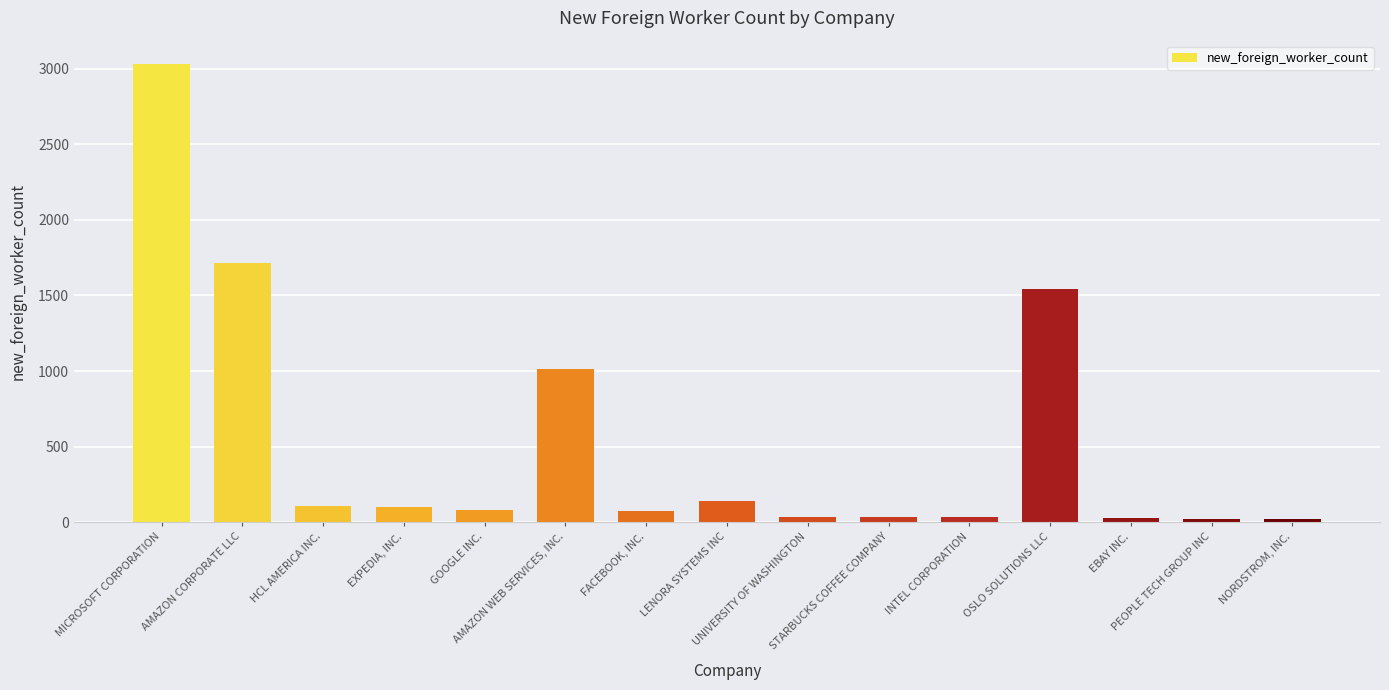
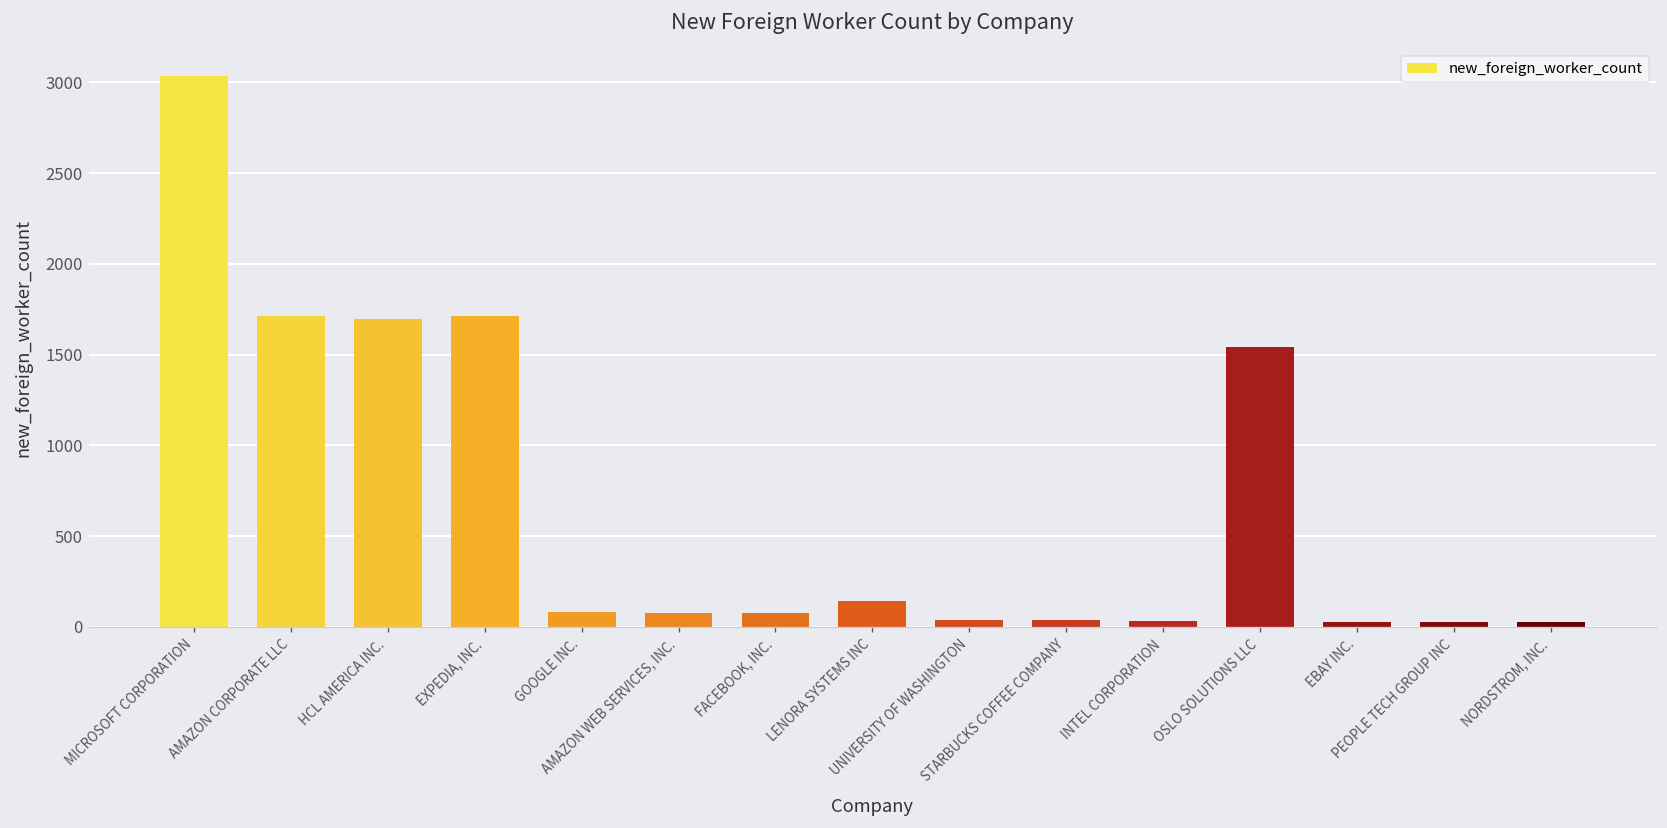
HCL AMERICA INC.: 110 -> 1700
EXPEDIA, INC.: 100 -> 1710
AMAZON WEB SERVICES, INC.: 1010 -> 80
